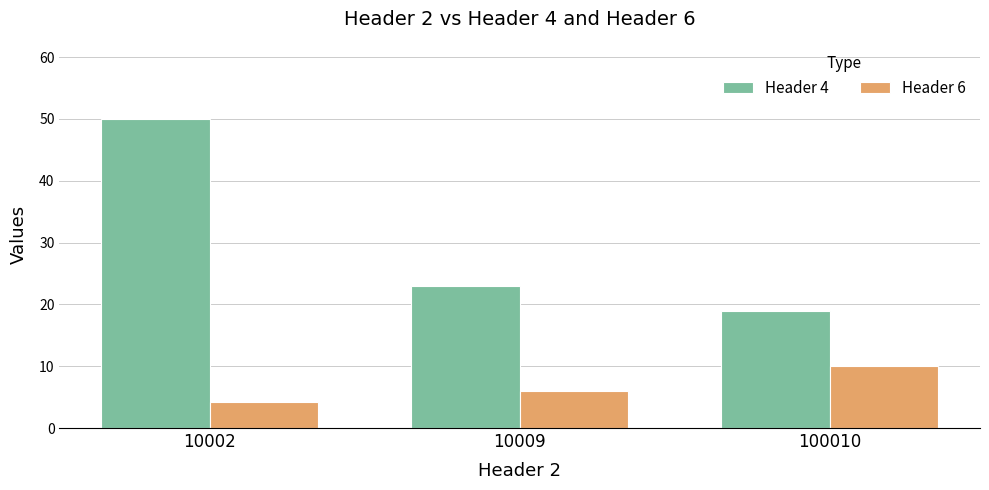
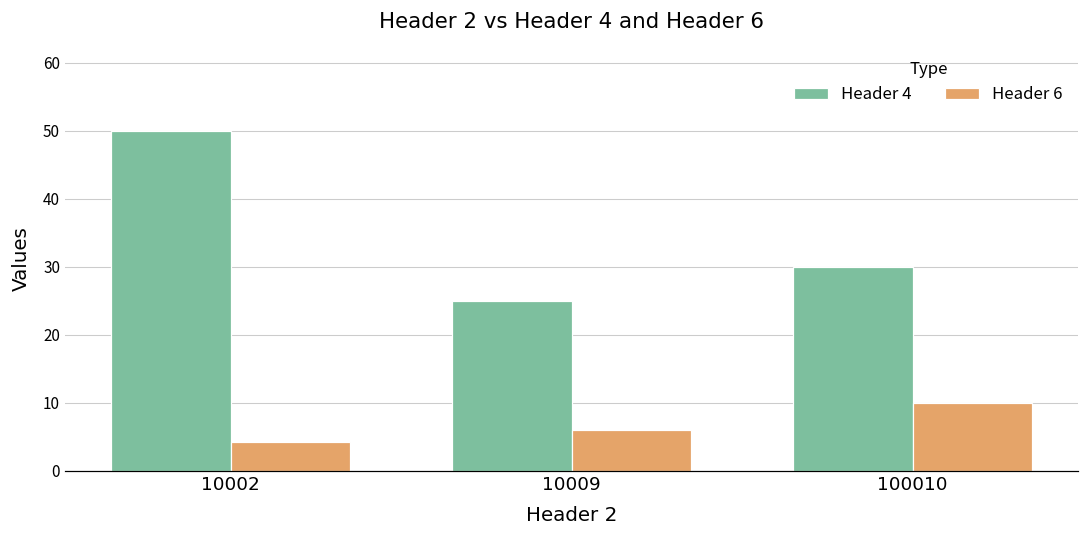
Header 4, 10009: 23 -> 25
Header 4, 100010: 19 -> 30
